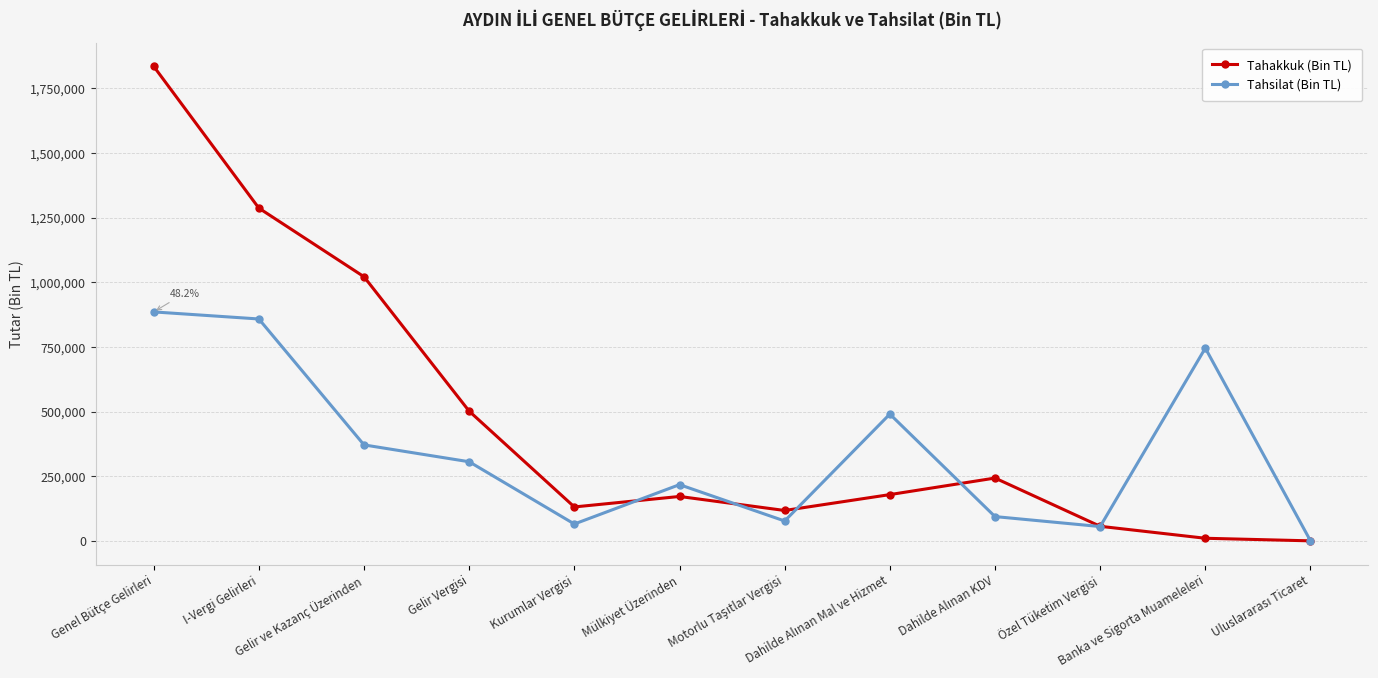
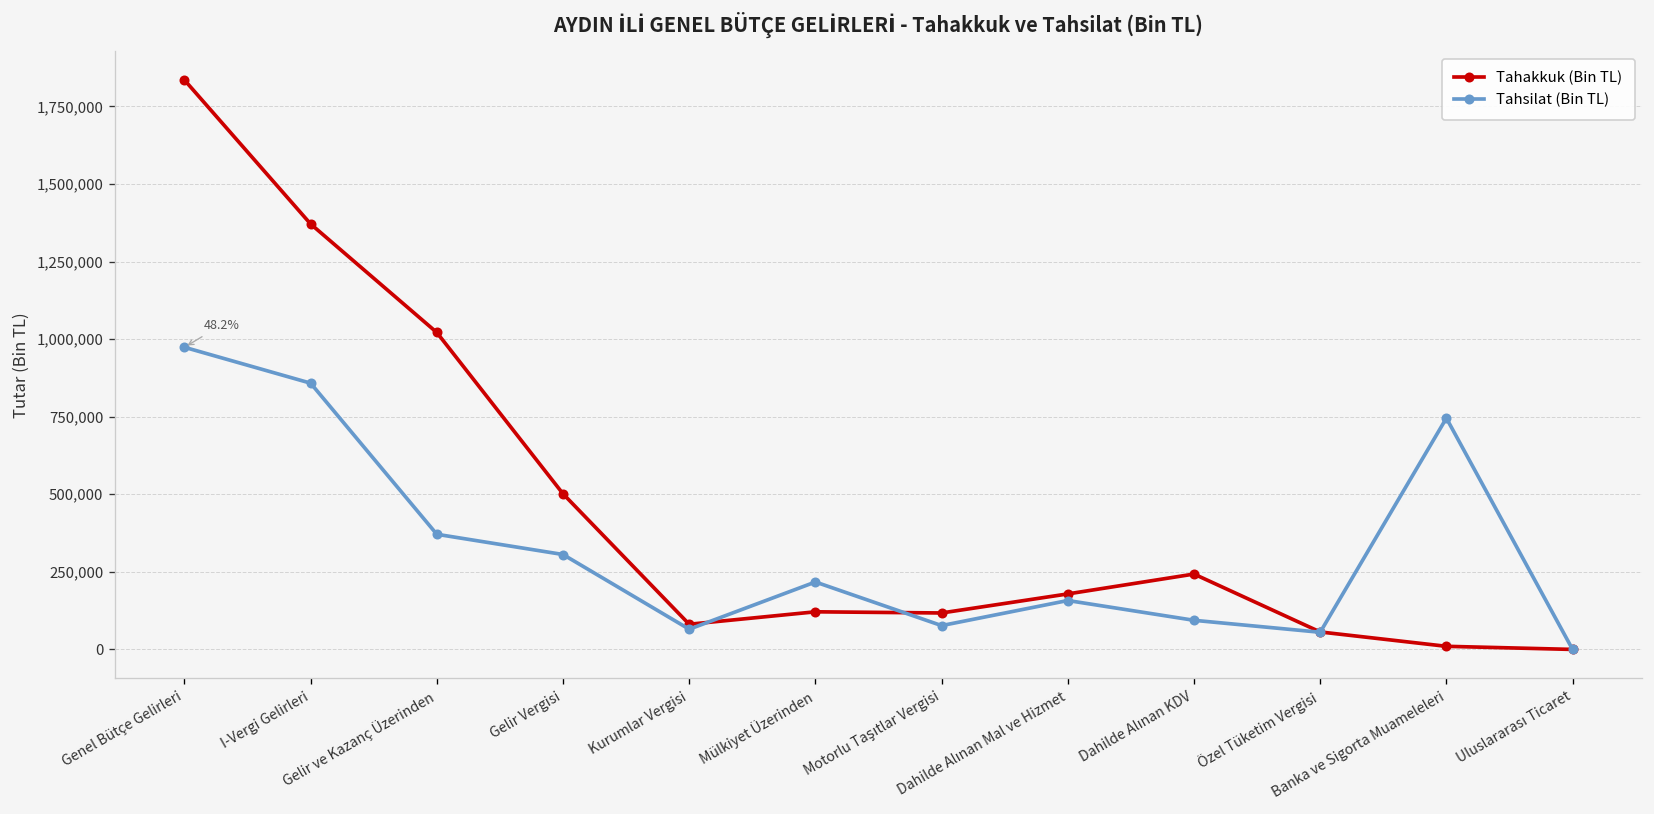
Tahsilat (Bin TL), Genel Bütçe Gelirleri: 890,000 -> 970,000
Tahakkuk (Bin TL), I-Vergi Gelirleri: 1,290,000 -> 1,370,000
Tahakkuk (Bin TL), Kurumlar Vergisi: 130,000 -> 80,000
Tahakkuk (Bin TL), Mülkiyet Üzerinden: 170,000 -> 120,000
Tahsilat (Bin TL), Dahilde Alınan Mal ve Hizmet: 490,000 -> 160,000
